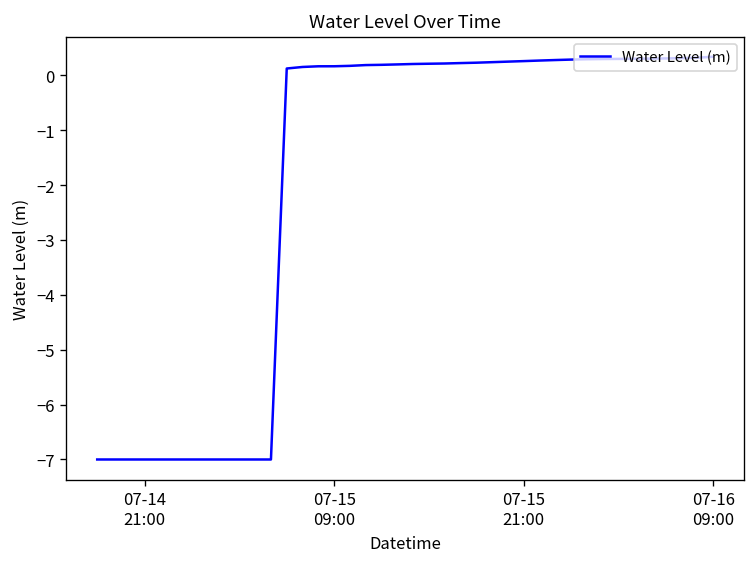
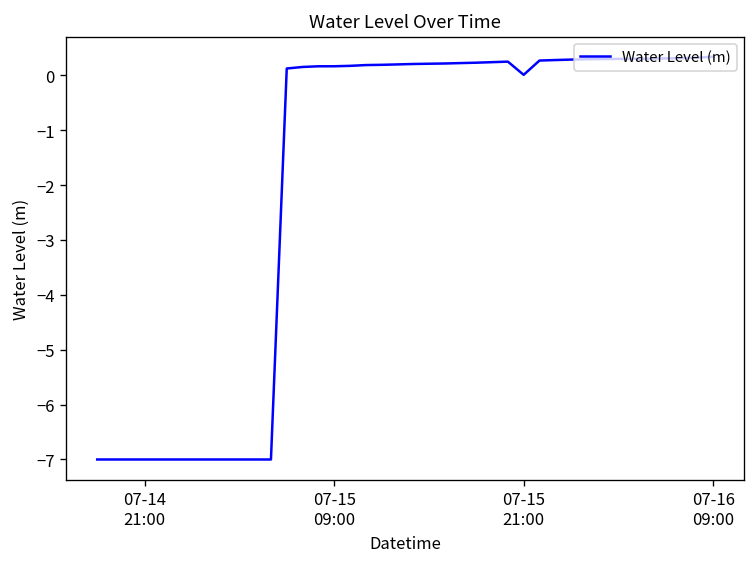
07-15 21:00: 0.3 -> 0.0
